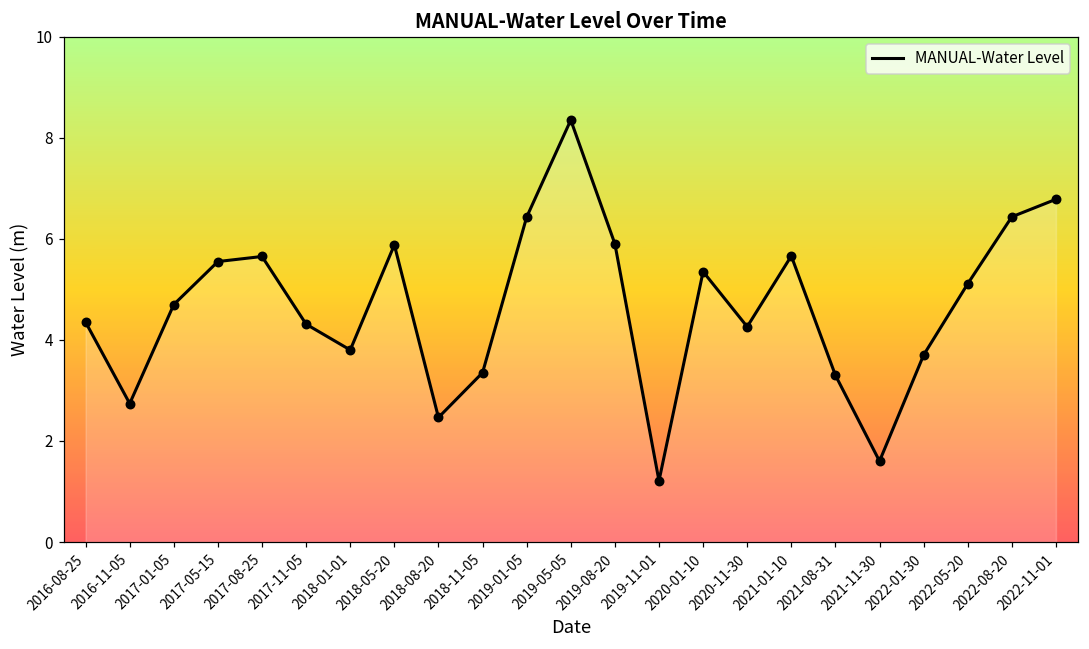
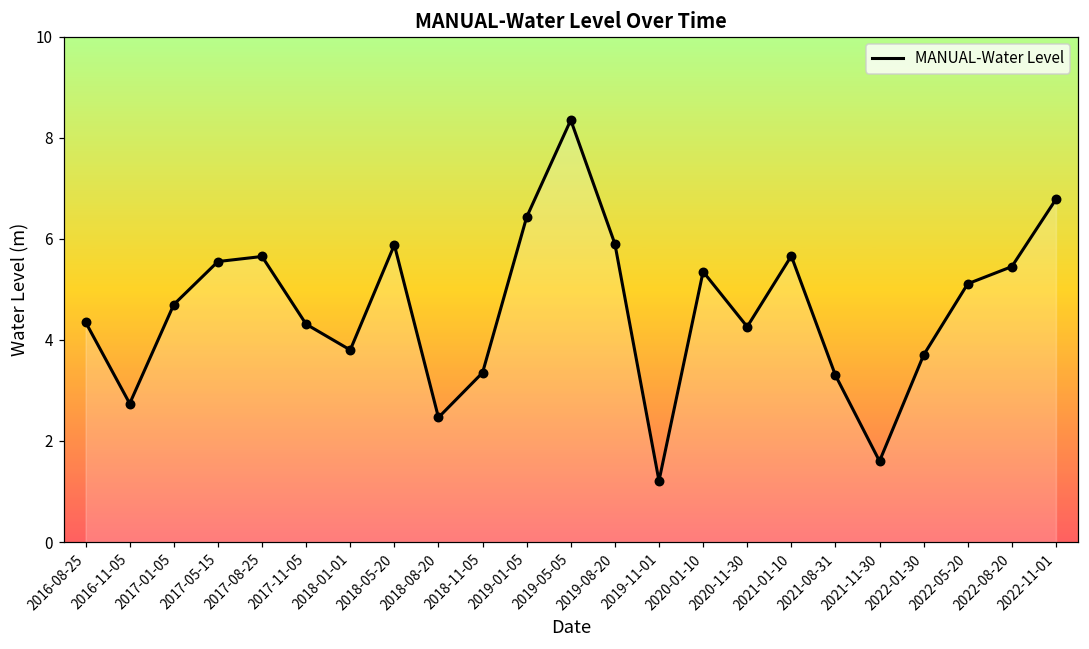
2022-08-20: 6.4 -> 5.4
